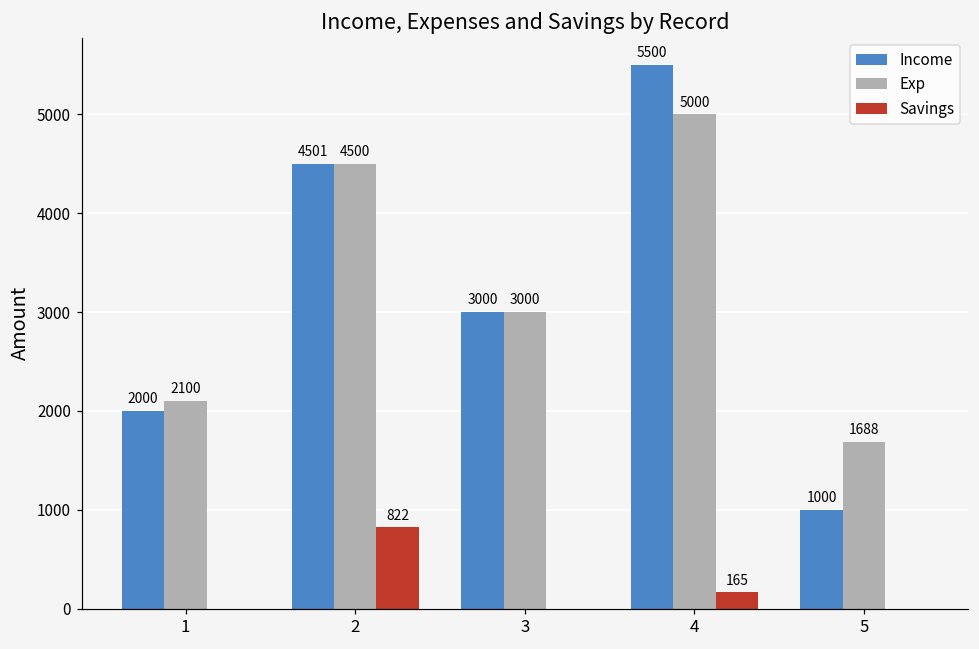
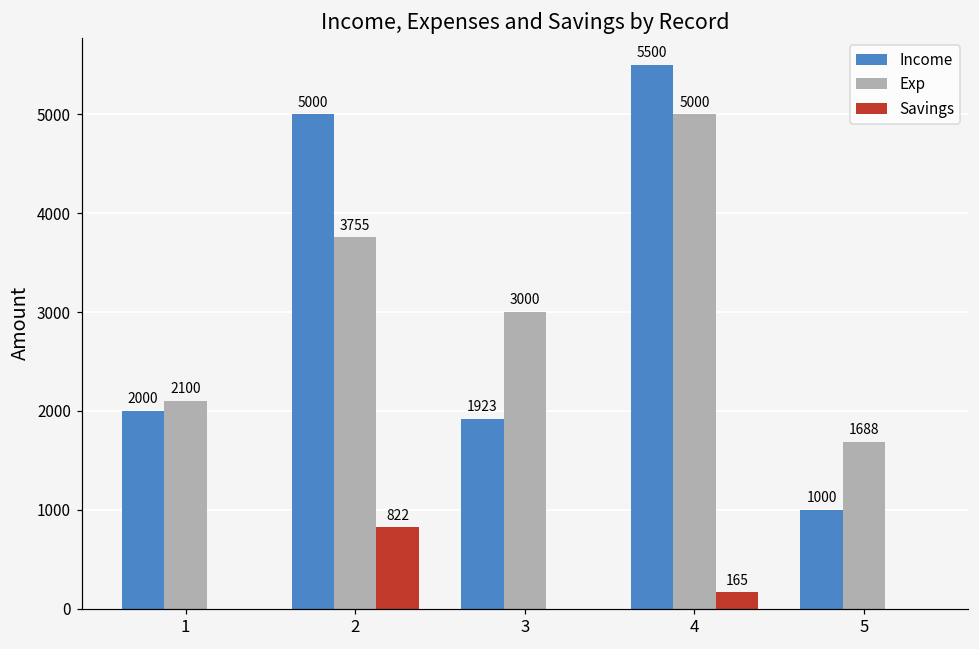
Income, 2: 4501 -> 5000
Exp, 2: 4500 -> 3755
Income, 3: 3000 -> 1923
